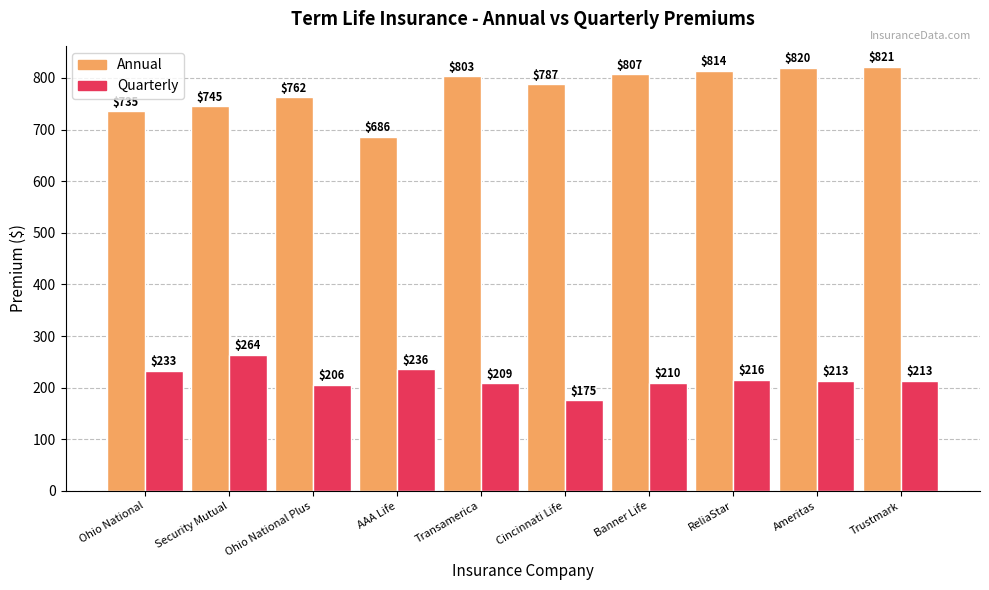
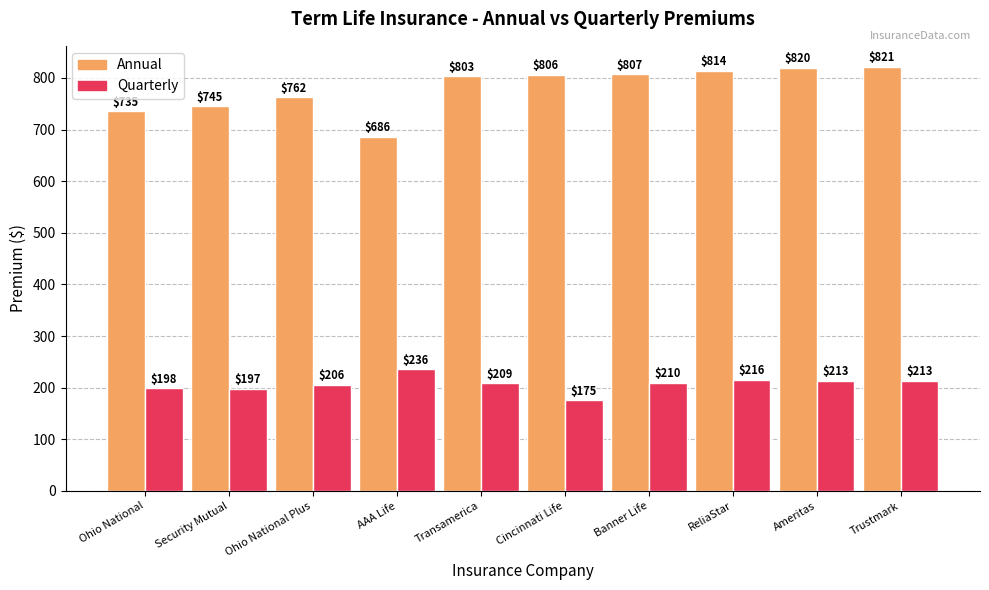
Quarterly, Ohio National: $233 -> $198
Quarterly, Security Mutual: $264 -> $197
Annual, Cincinnati Life: $787 -> $806
